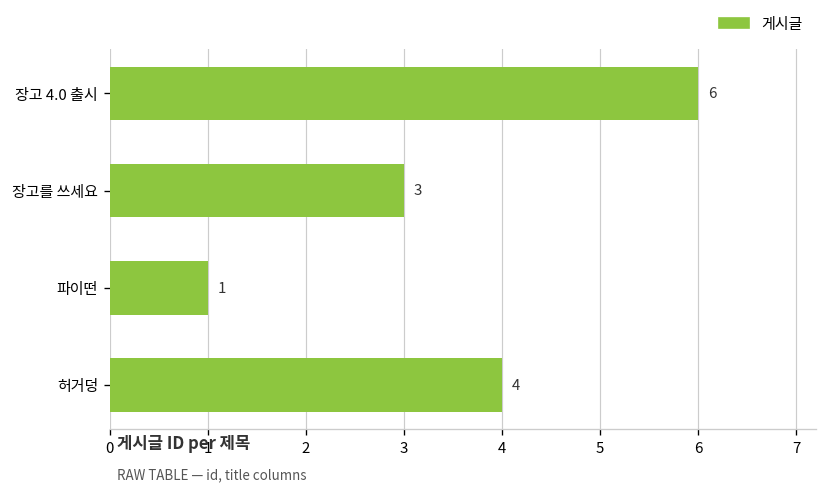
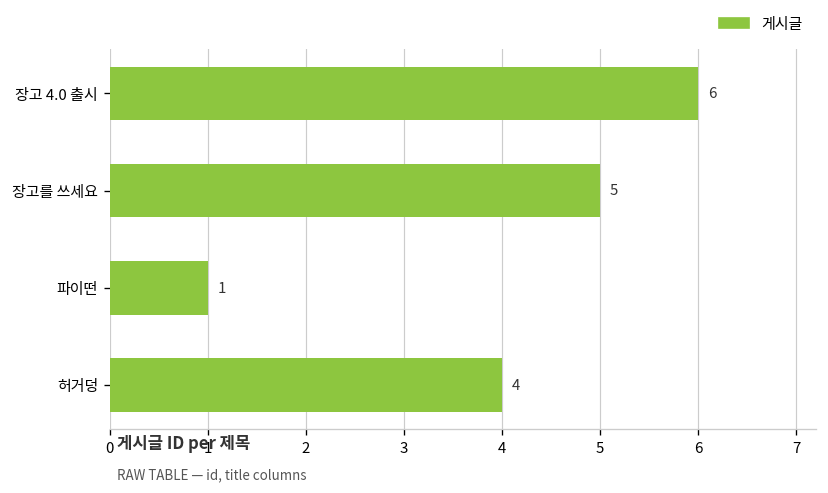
장고를 쓰세요: 3 -> 5
